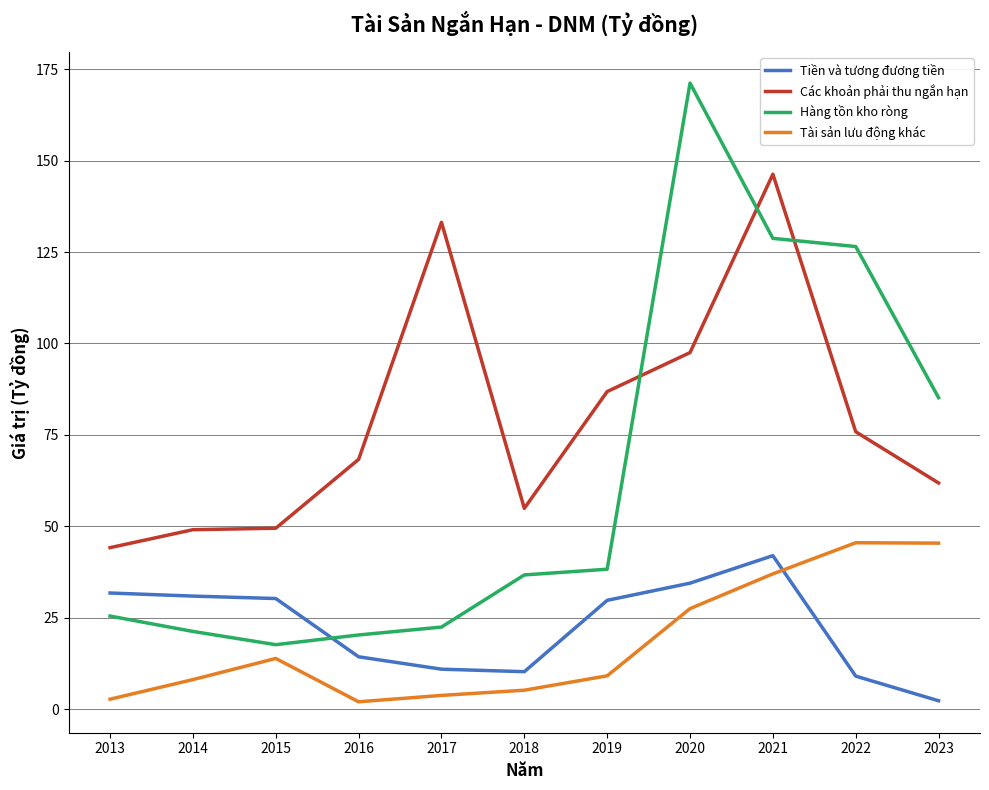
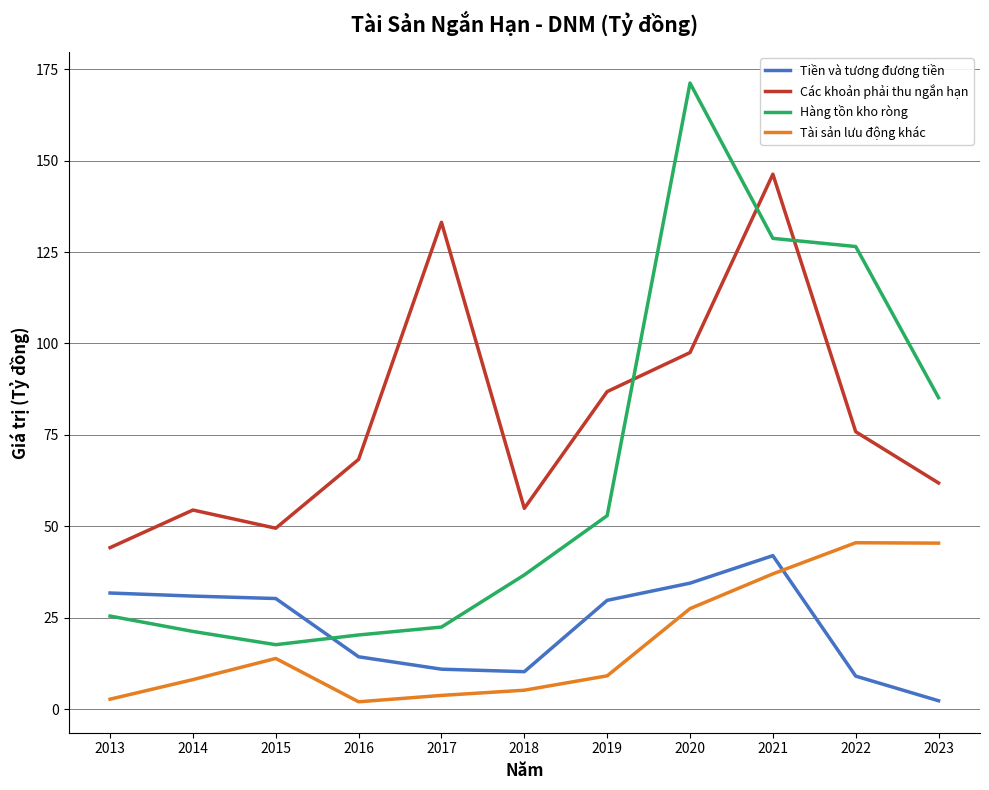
Các khoản phải thu ngắn hạn, 2014: 49 -> 54
Hàng tồn kho ròng, 2019: 38 -> 53
